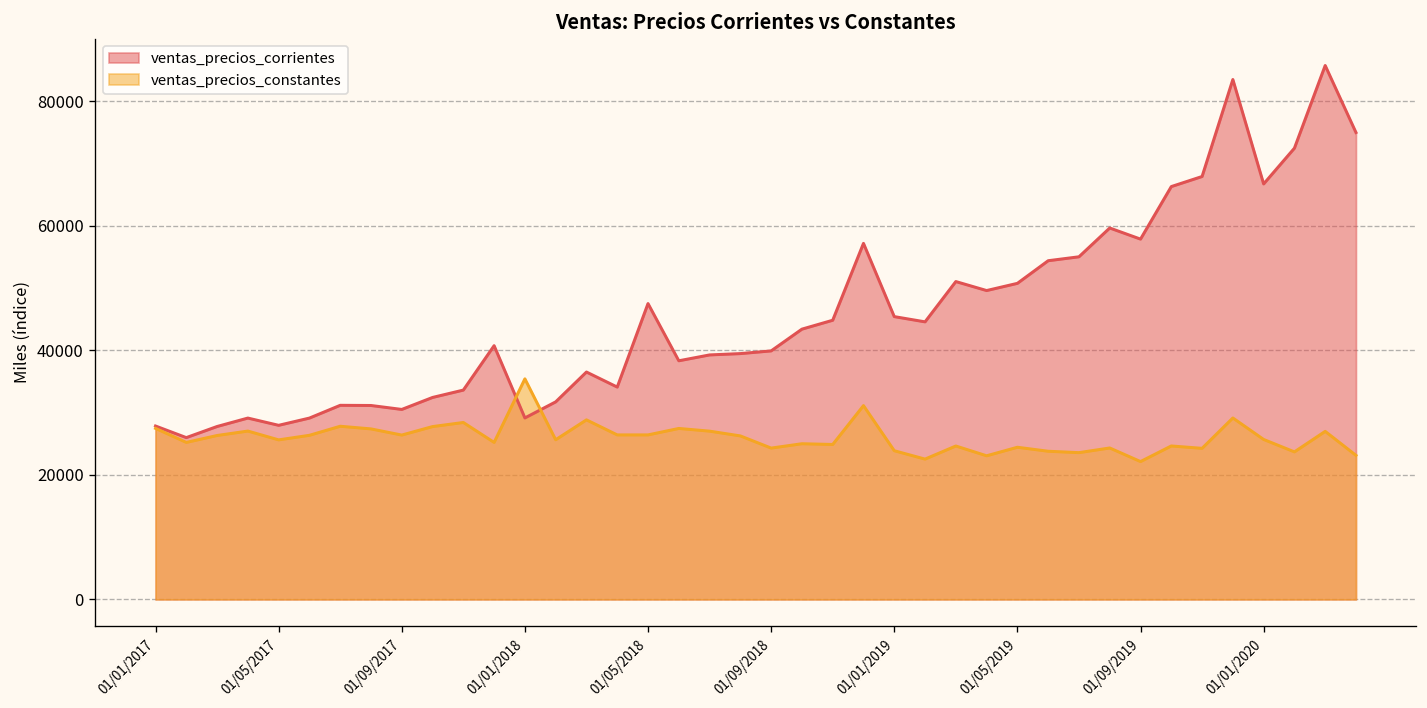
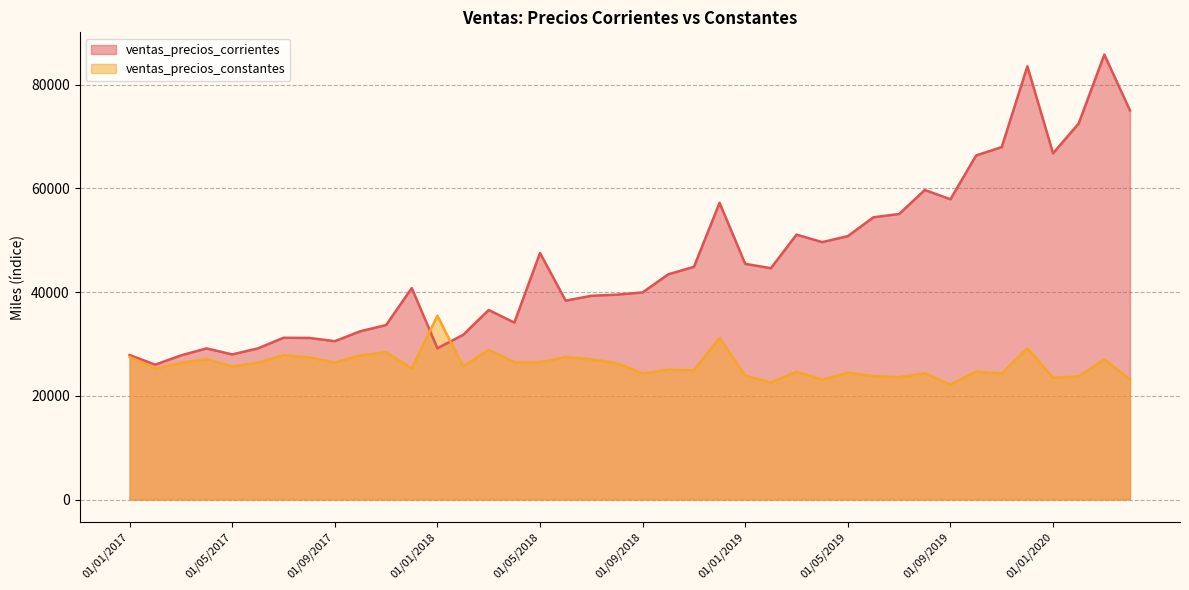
ventas_precios_constantes, 01/01/2020: 26000 -> 23000
